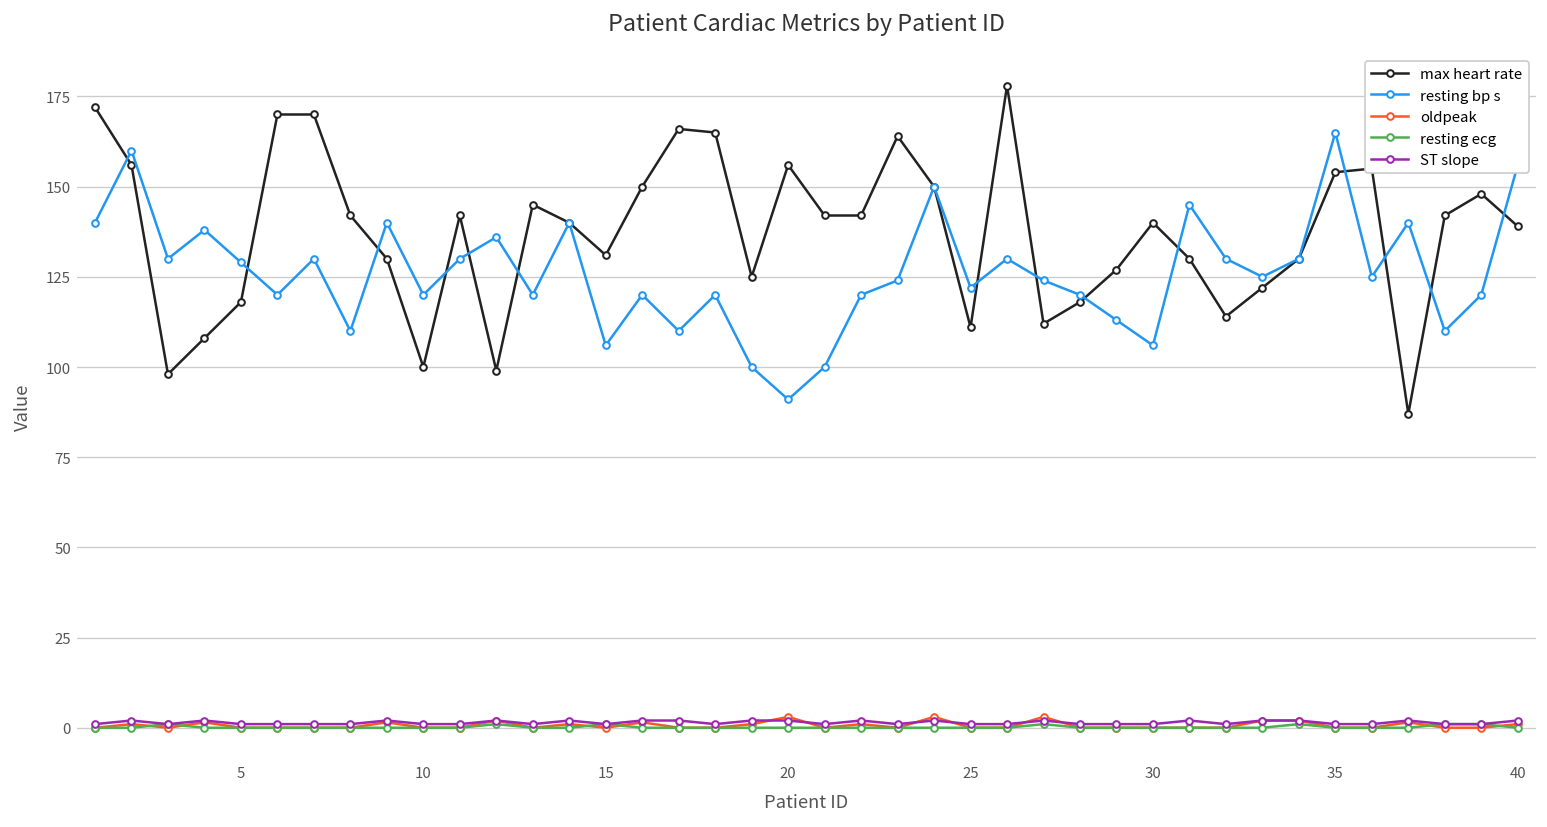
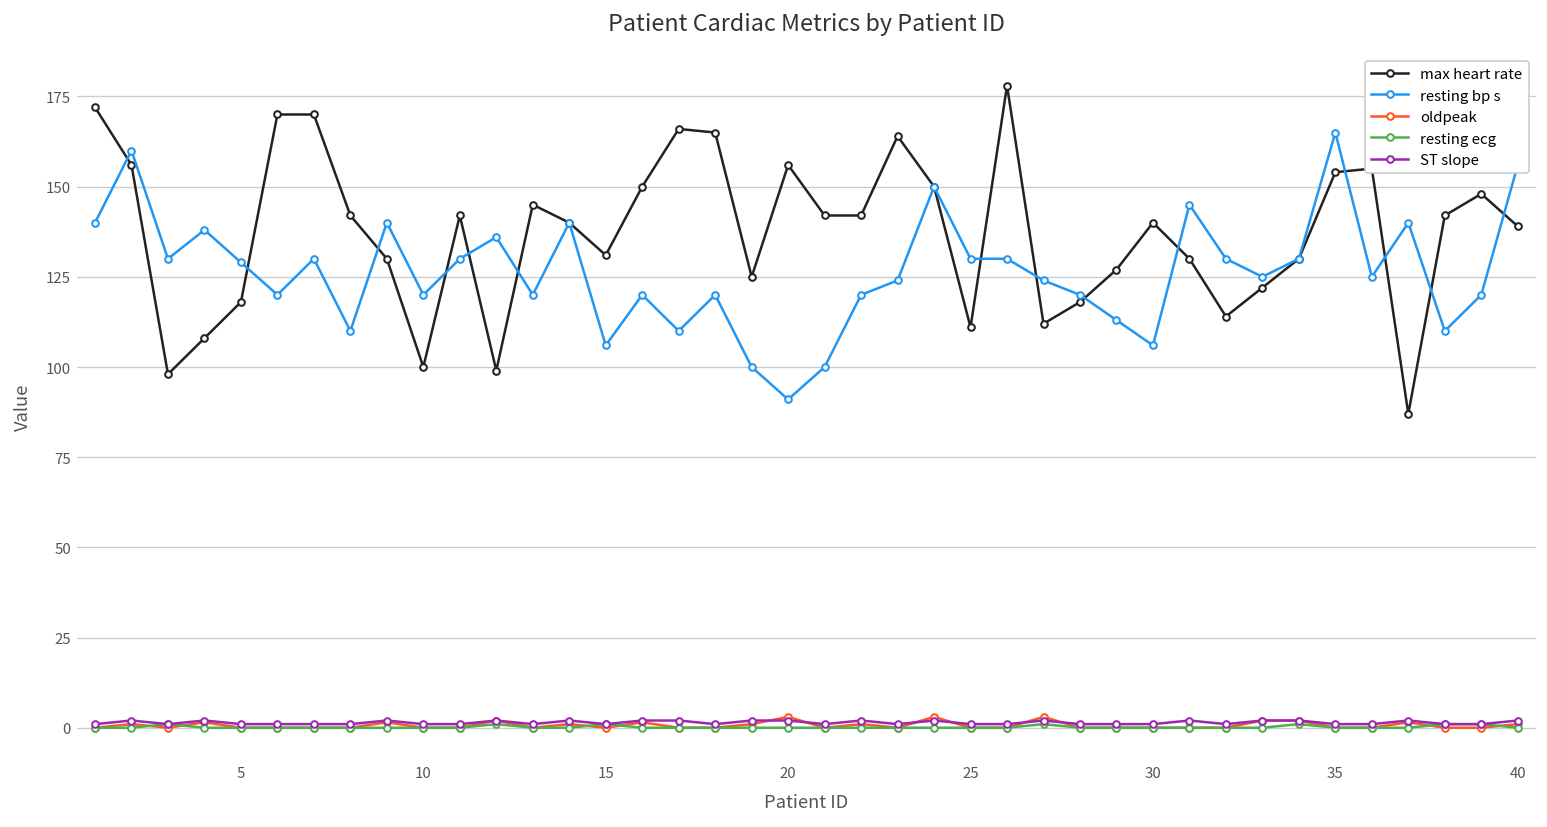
resting bp s, 25: 122 -> 130
